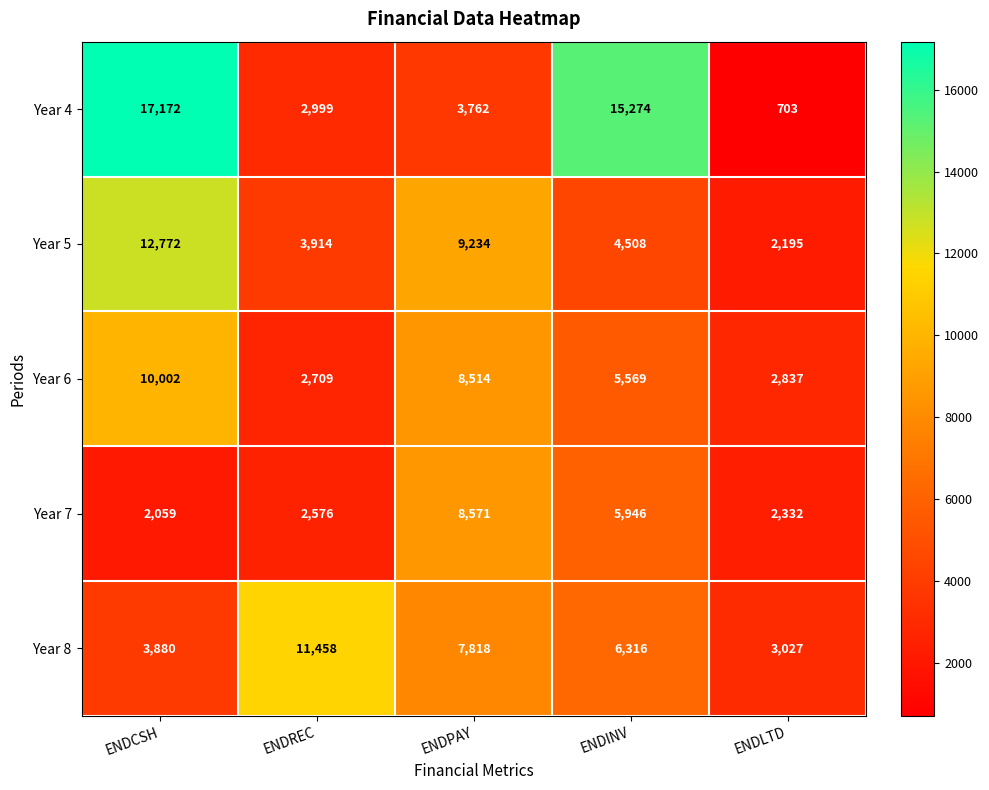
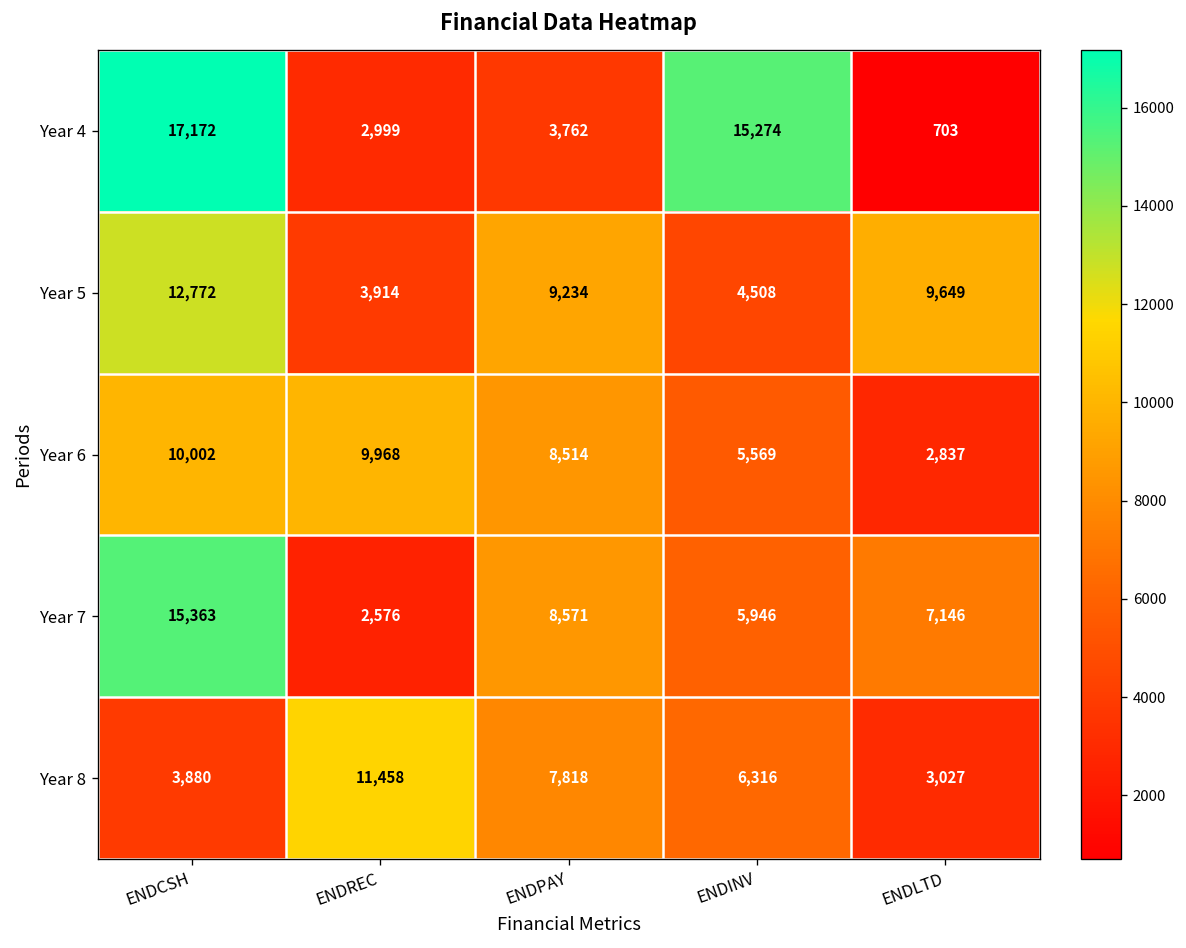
Year 5, ENDLTD: 2,195 -> 9,649
Year 6, ENDREC: 2,709 -> 9,968
Year 7, ENDCSH: 2,059 -> 15,363
Year 7, ENDLTD: 2,332 -> 7,146
